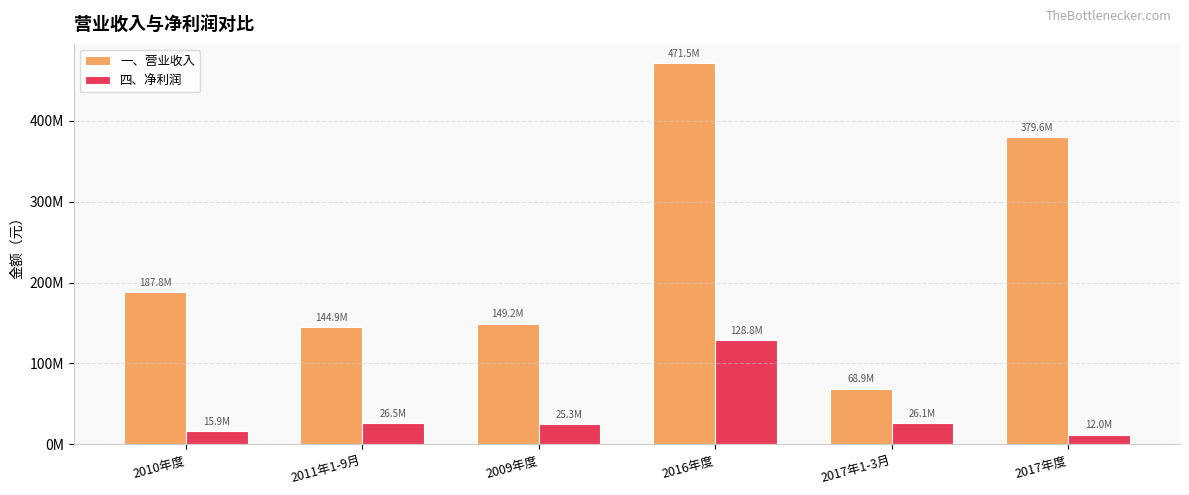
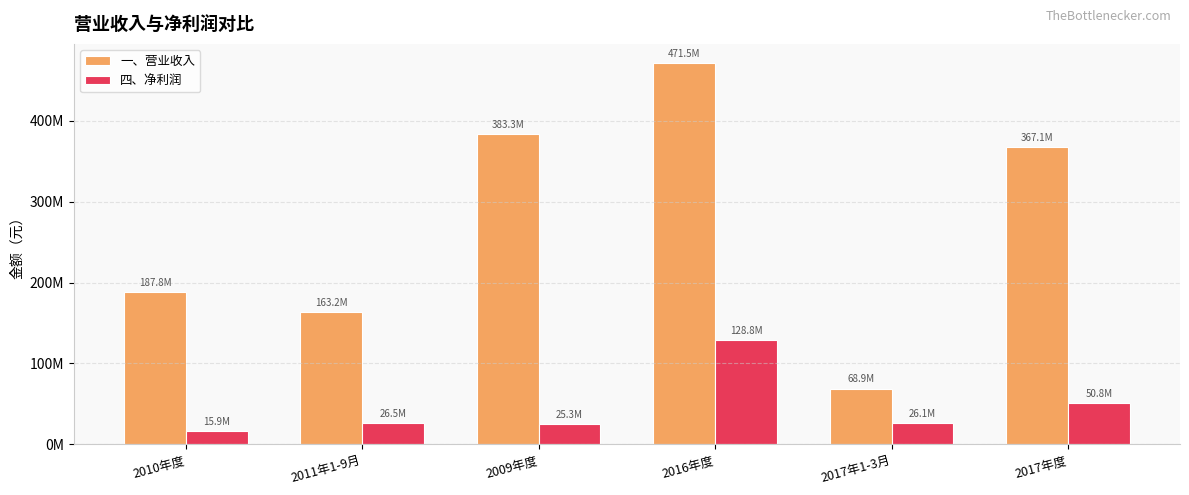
一、营业收入, 2011年1-9月: 144.9M -> 163.2M
一、营业收入, 2009年度: 149.2M -> 383.3M
一、营业收入, 2017年度: 379.6M -> 367.1M
四、净利润, 2017年度: 12.0M -> 50.8M
